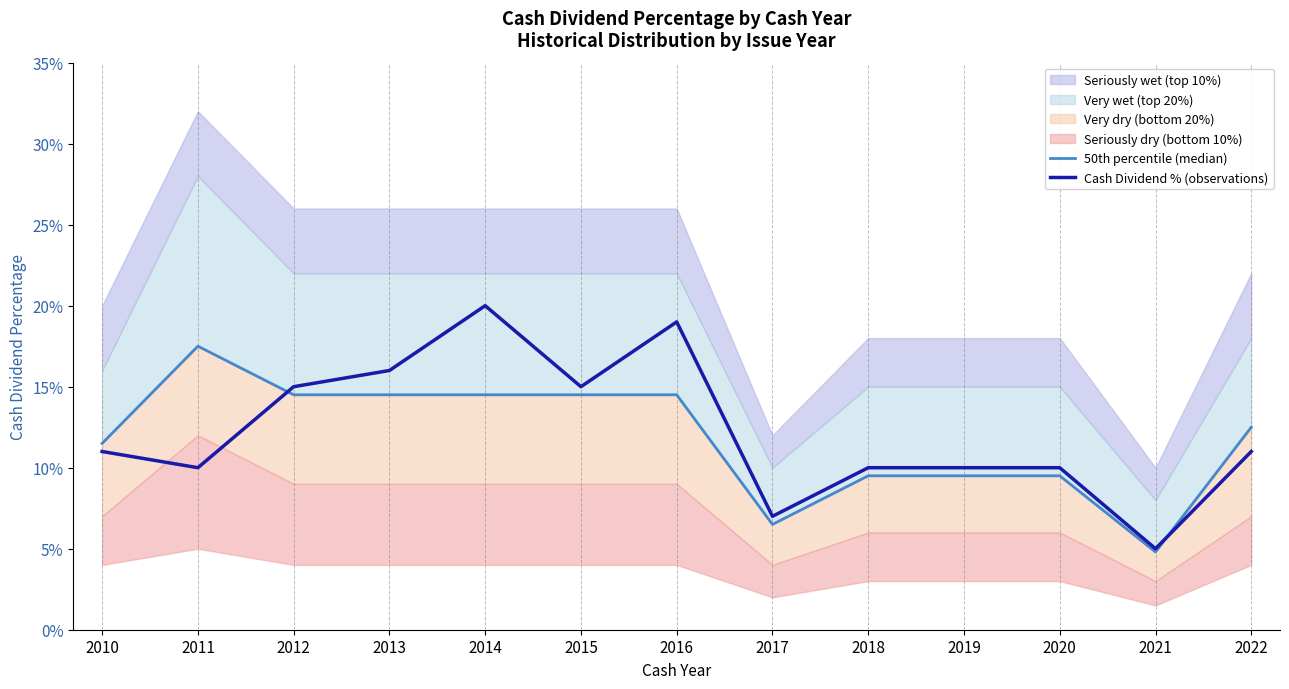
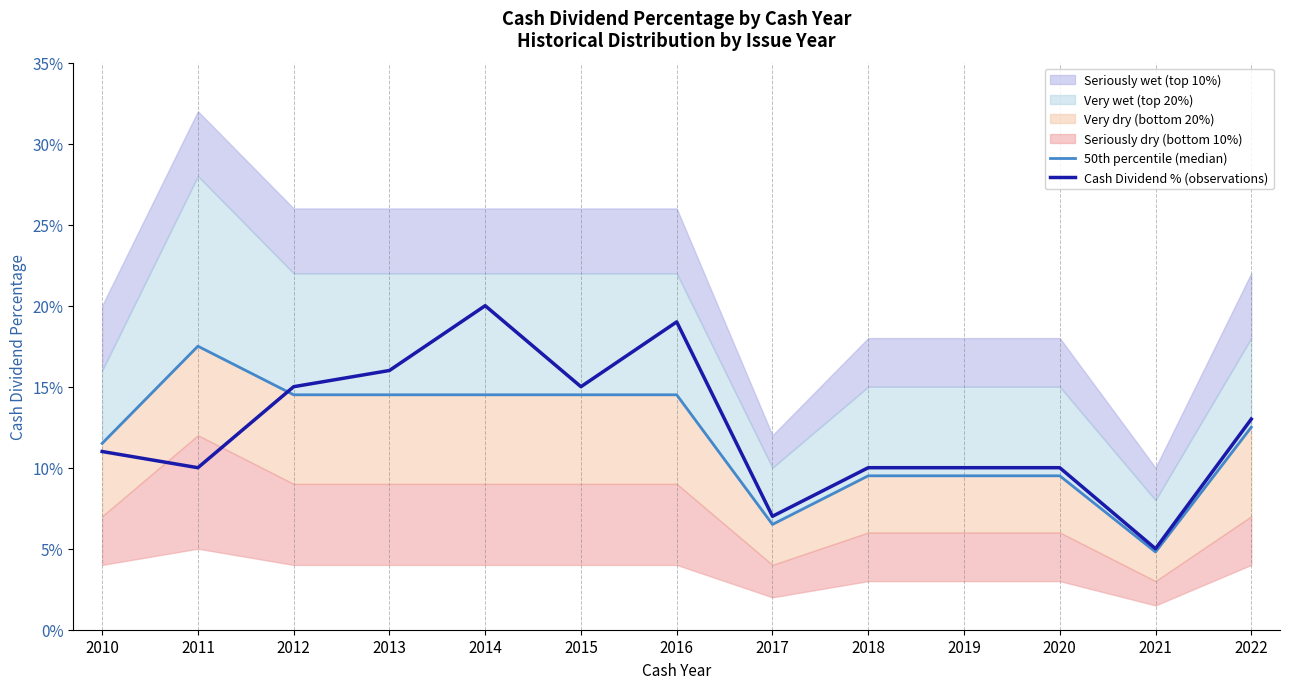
Cash Dividend % (observations), 2022: 11.0% -> 13.0%
